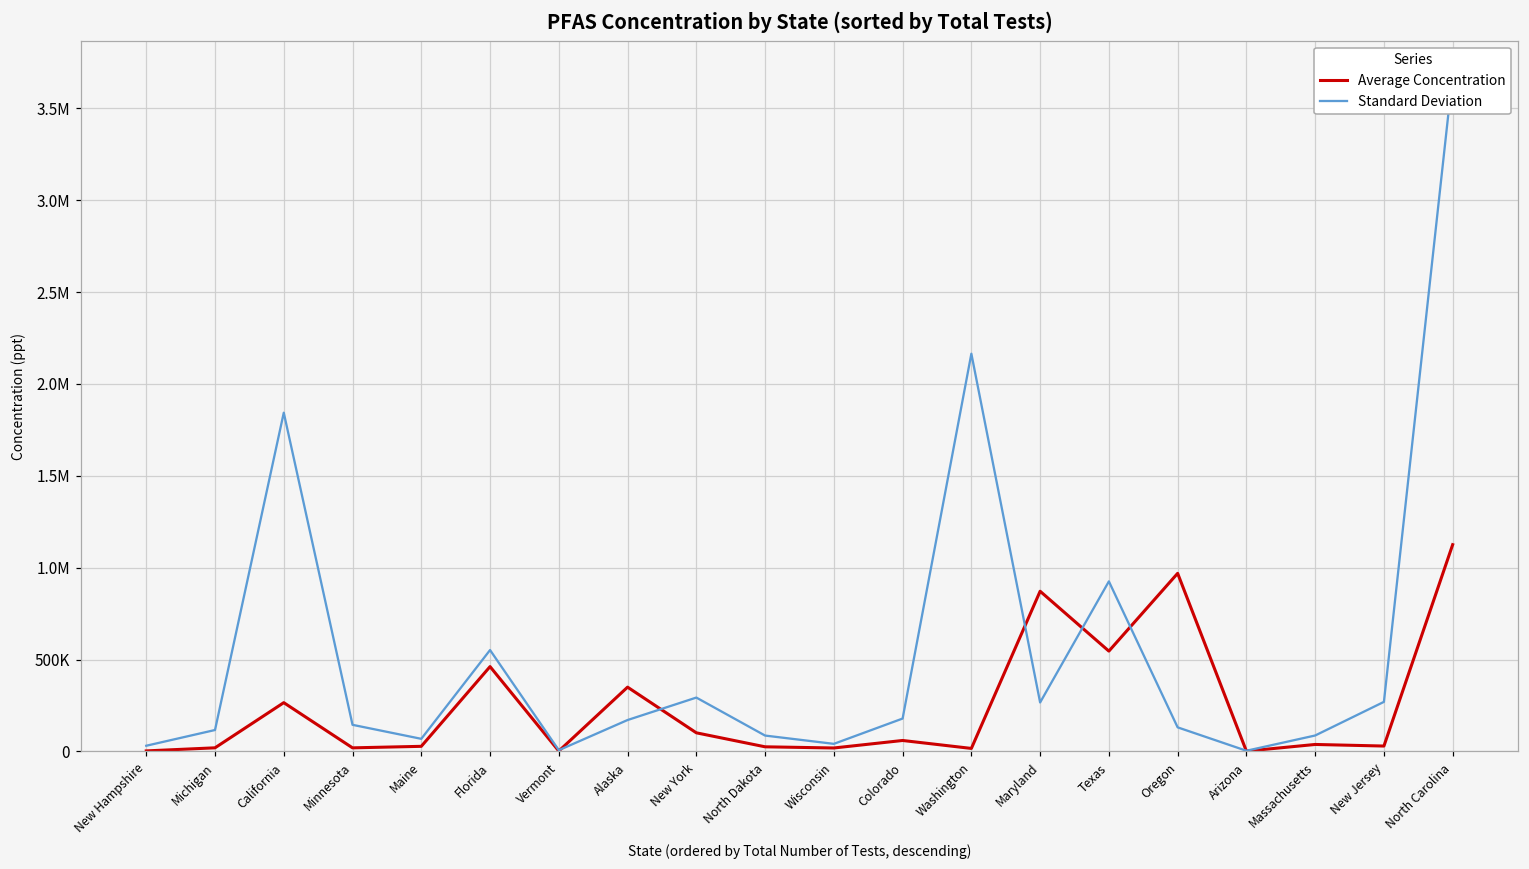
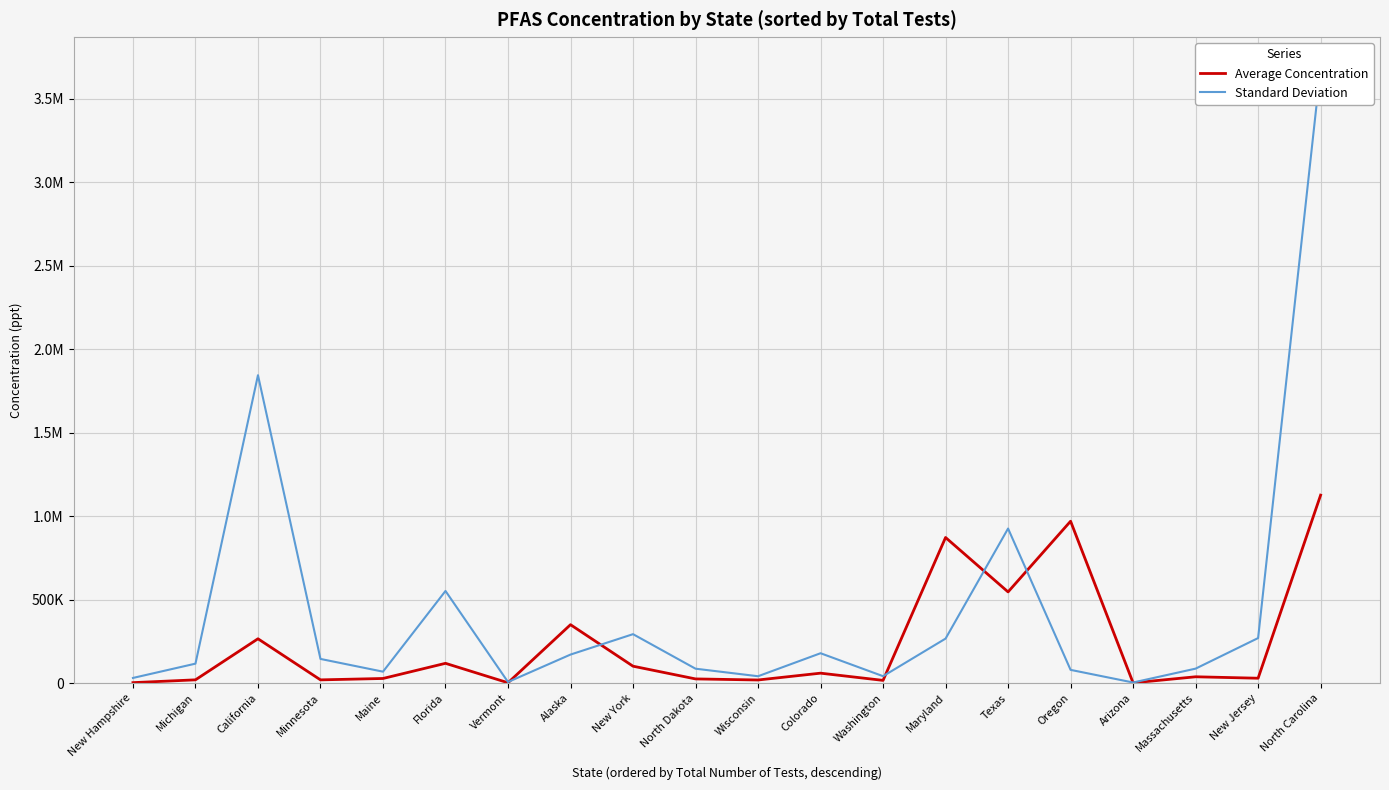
Average Concentration, Florida: 460000 -> 120000
Standard Deviation, Washington: 2160000 -> 40000
Standard Deviation, Oregon: 130000 -> 80000
